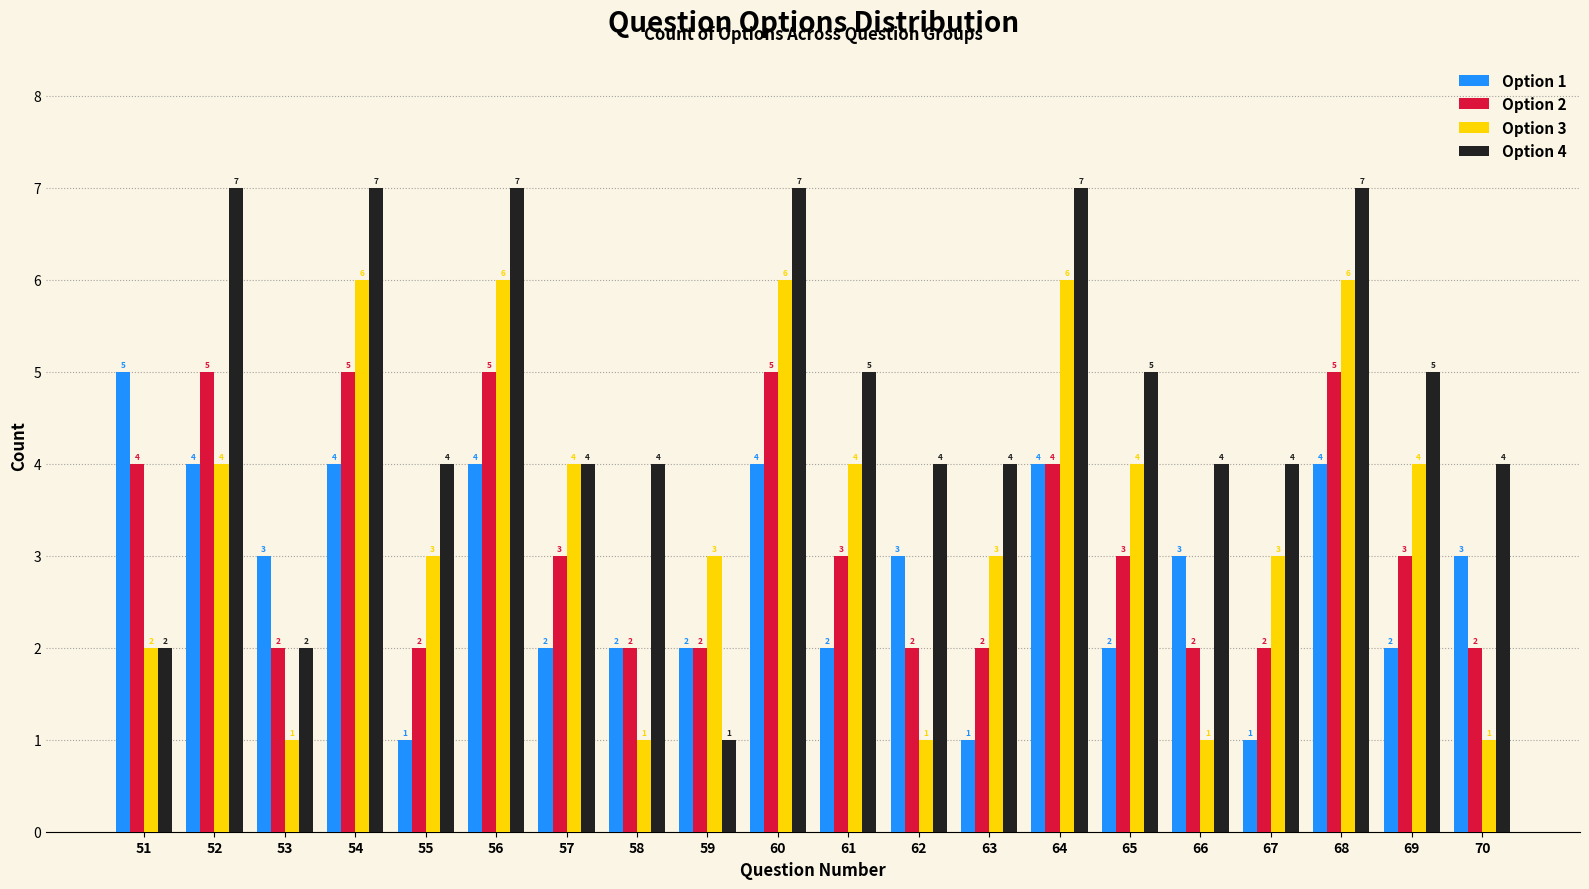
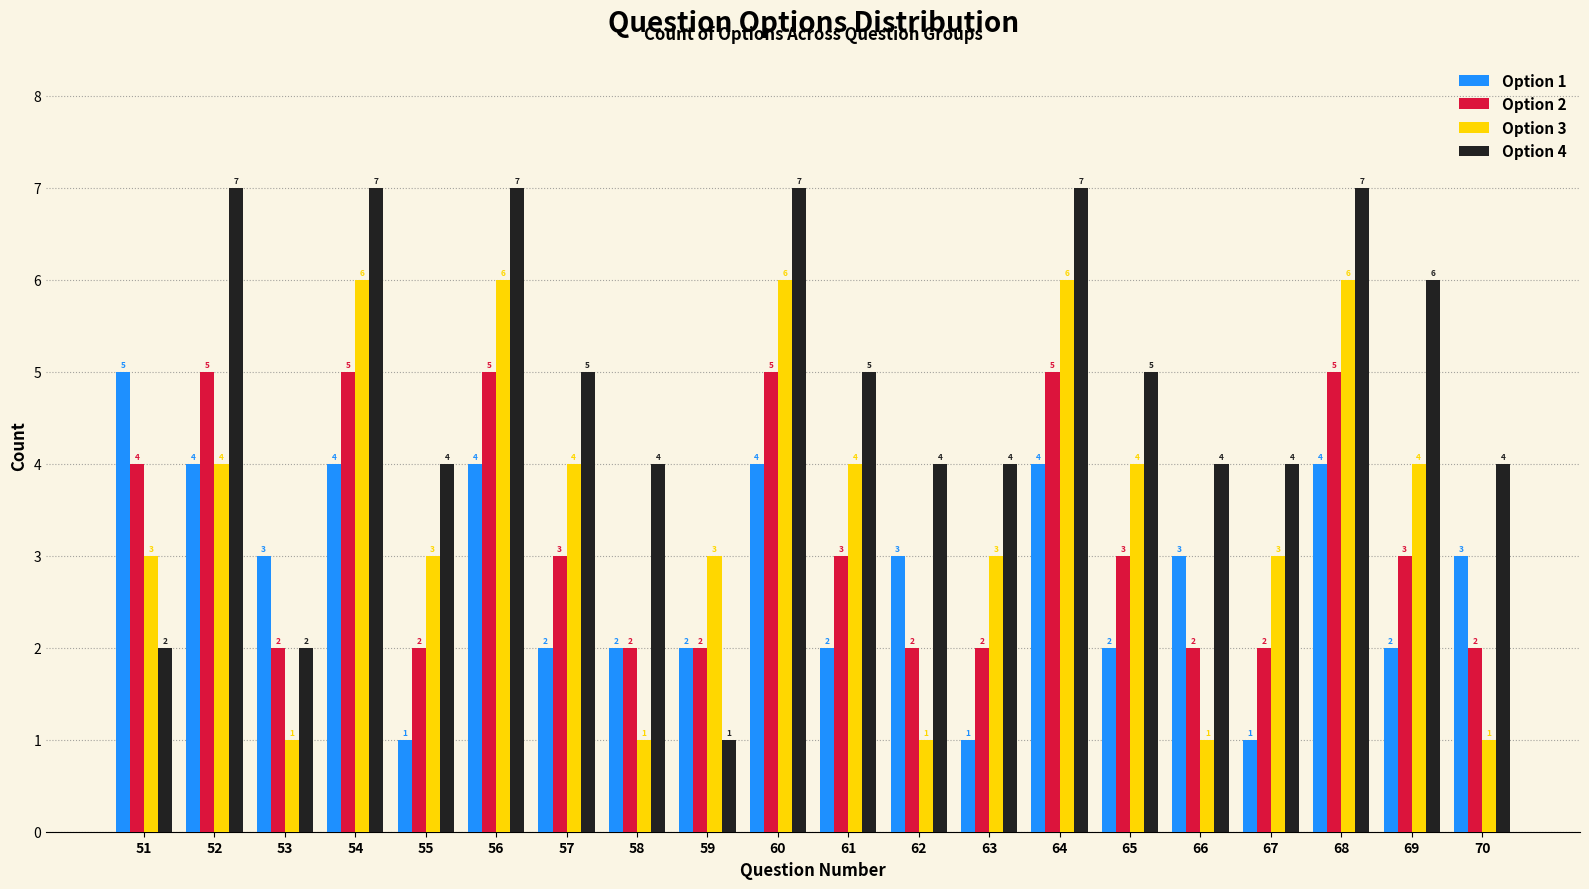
Option 3, 51: 2 -> 3
Option 4, 57: 4 -> 5
Option 2, 64: 4 -> 5
Option 4, 69: 5 -> 6
